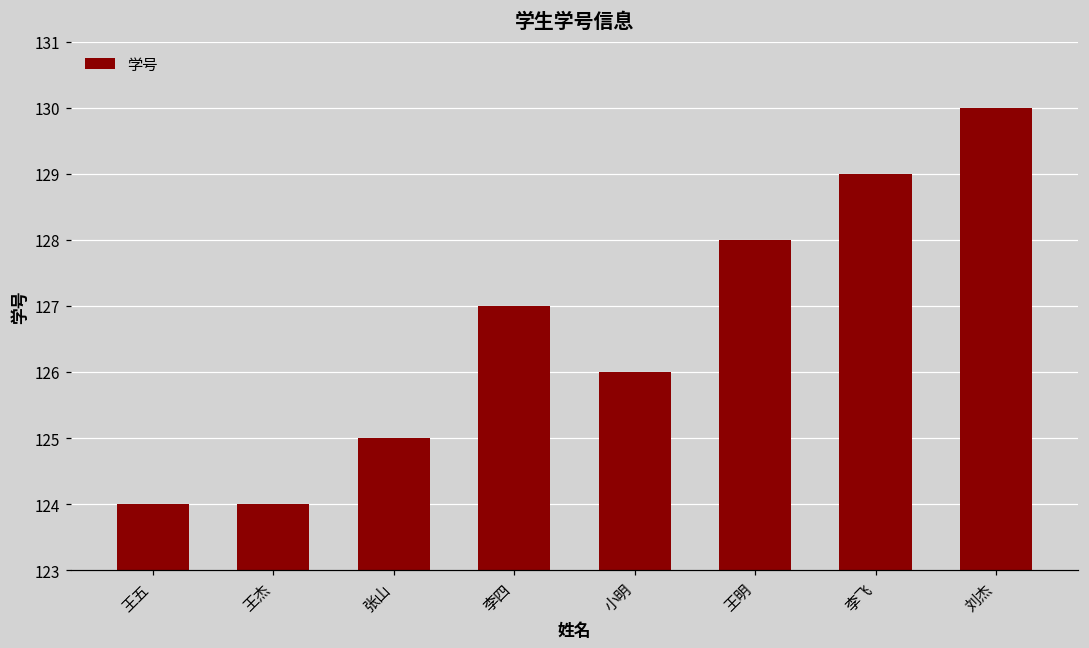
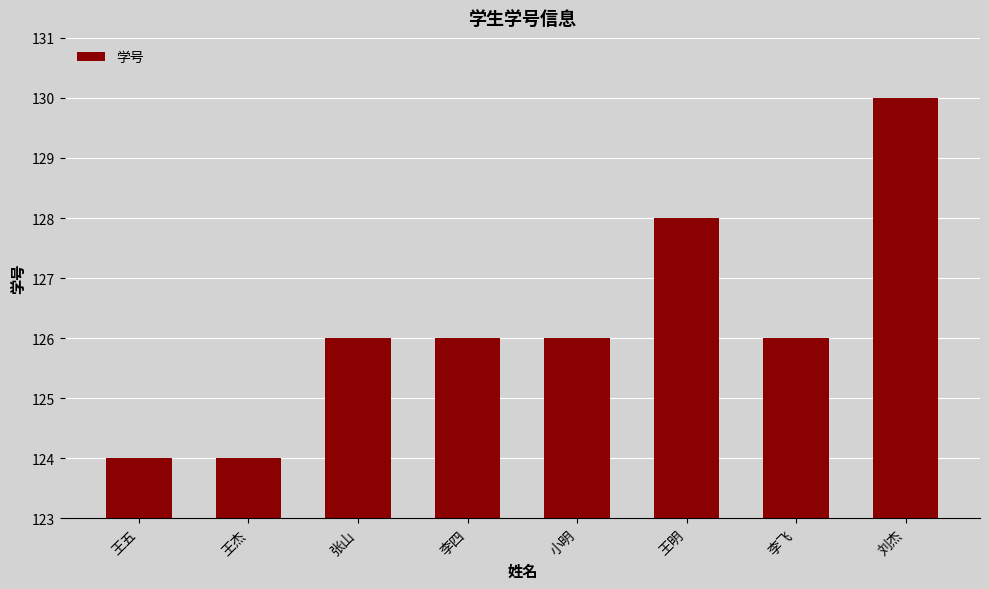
张山: 125 -> 126
李四: 127 -> 126
李飞: 129 -> 126
